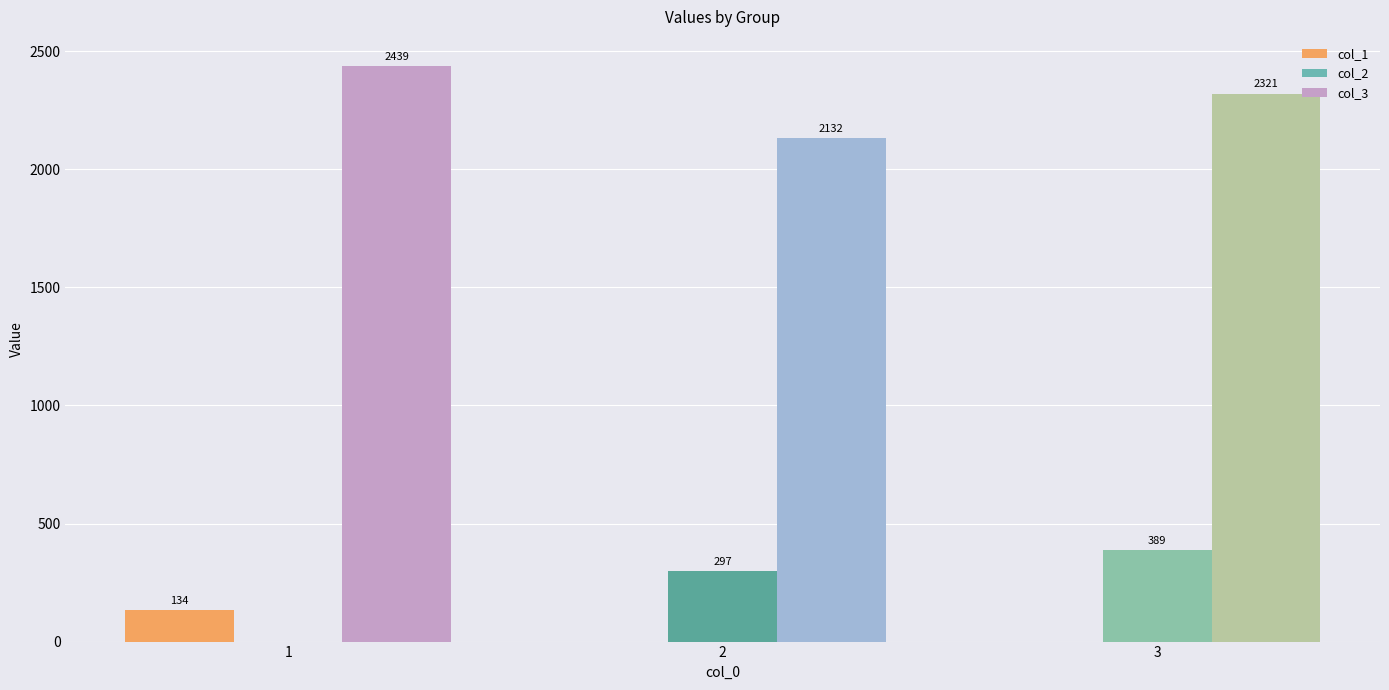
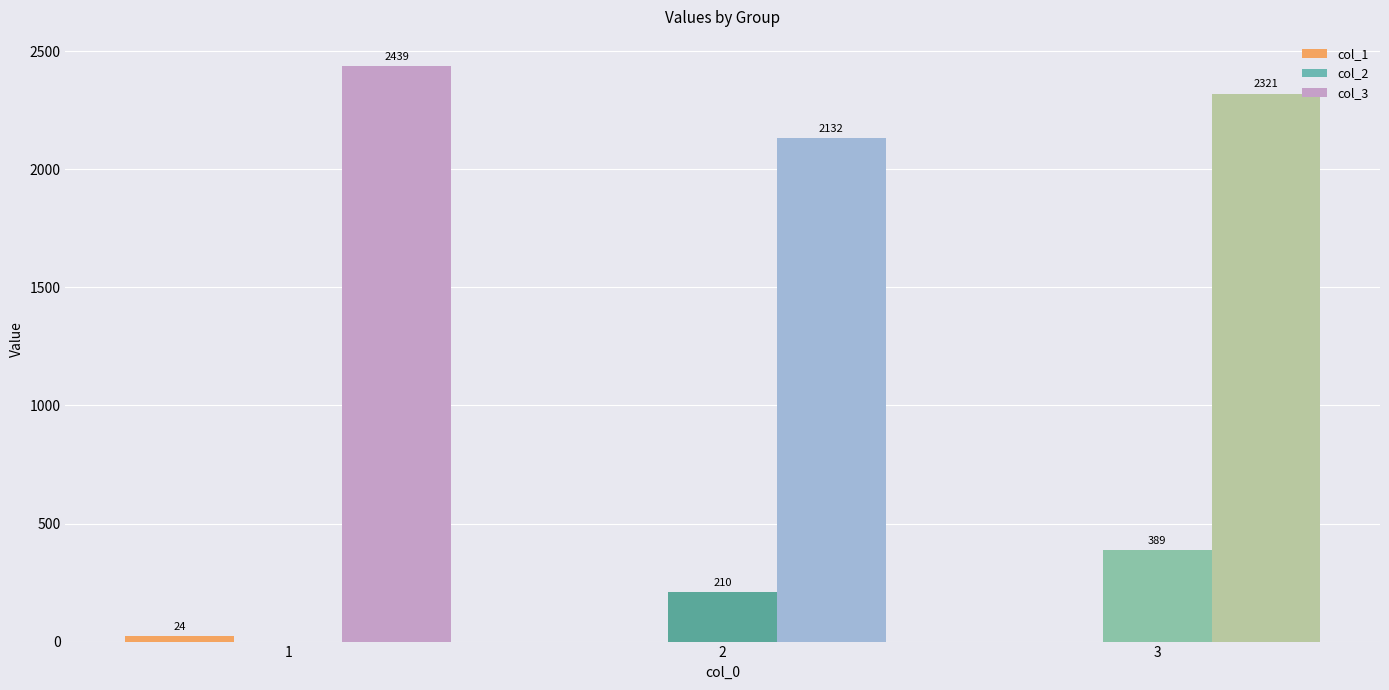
col_1, 1: 134 -> 24
col_2, 2: 297 -> 210
